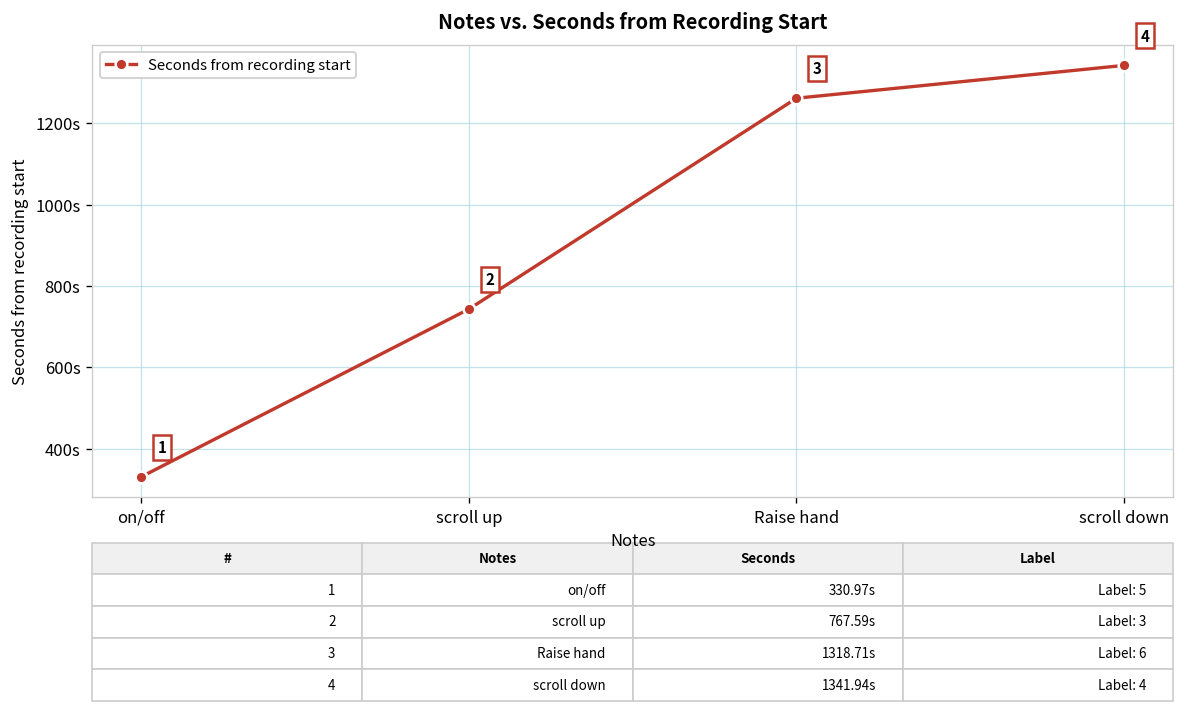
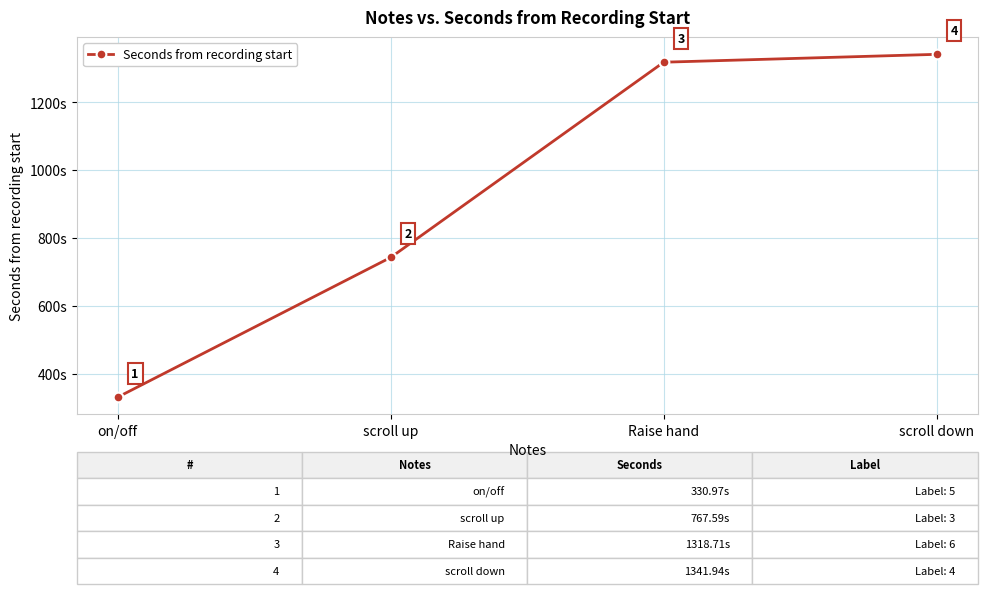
Raise hand: 1260s -> 1320s
